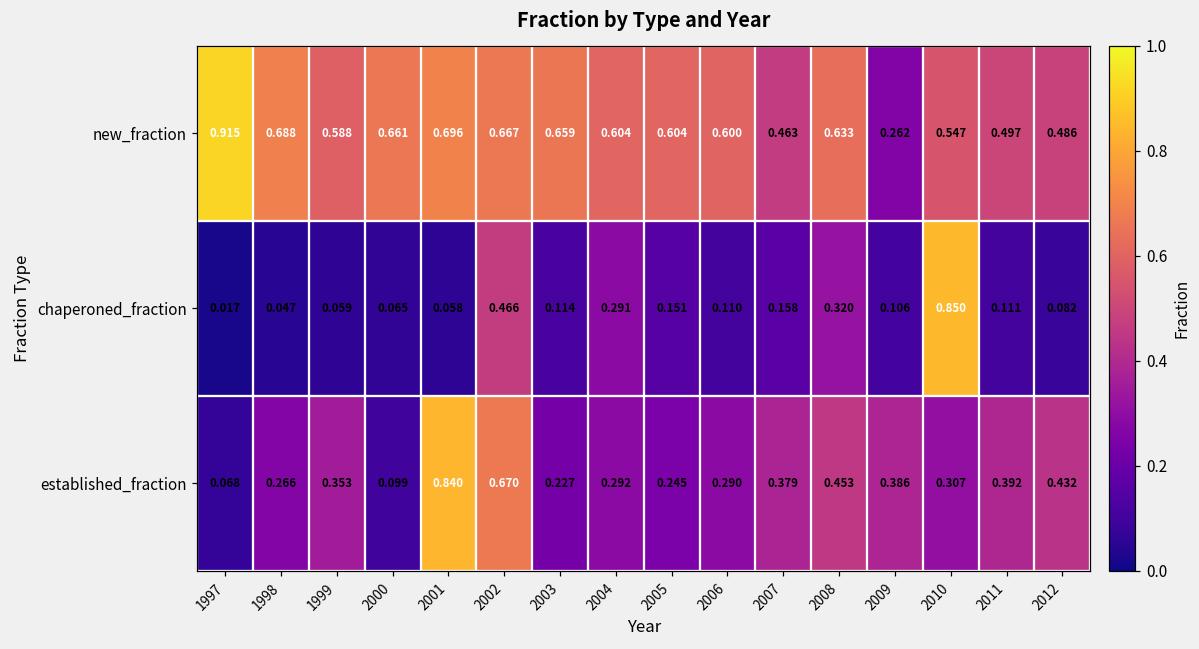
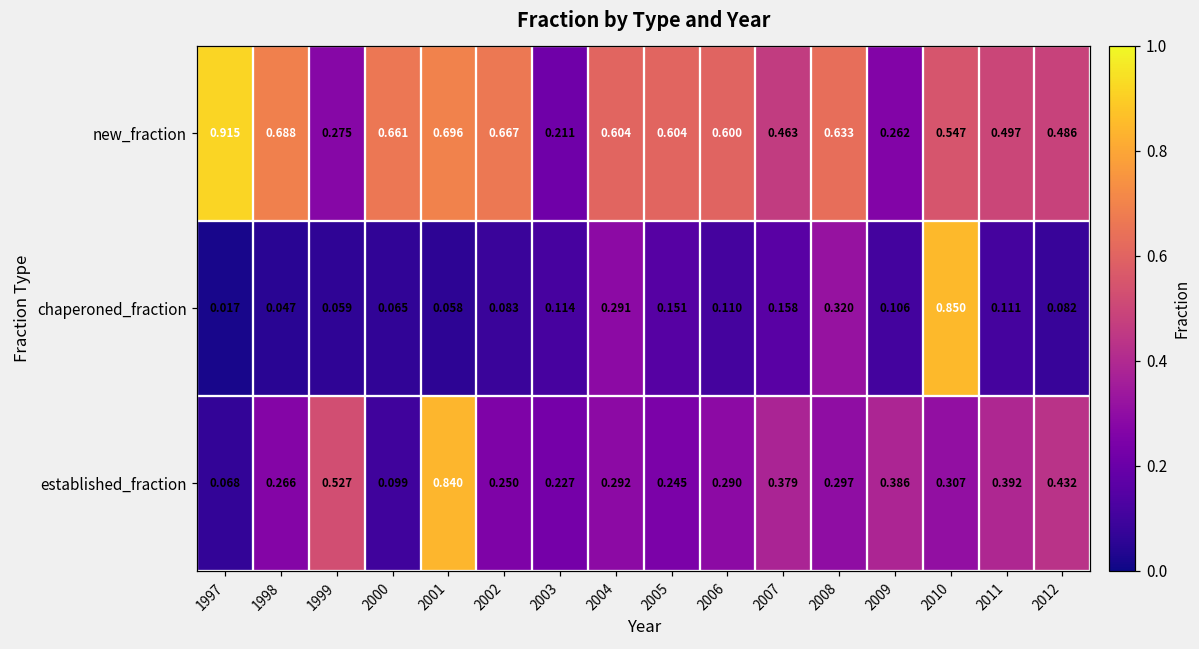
new_fraction, 1999: 0.588 -> 0.275
new_fraction, 2003: 0.659 -> 0.211
chaperoned_fraction, 2002: 0.466 -> 0.083
established_fraction, 1999: 0.353 -> 0.527
established_fraction, 2002: 0.670 -> 0.250
established_fraction, 2008: 0.453 -> 0.297
